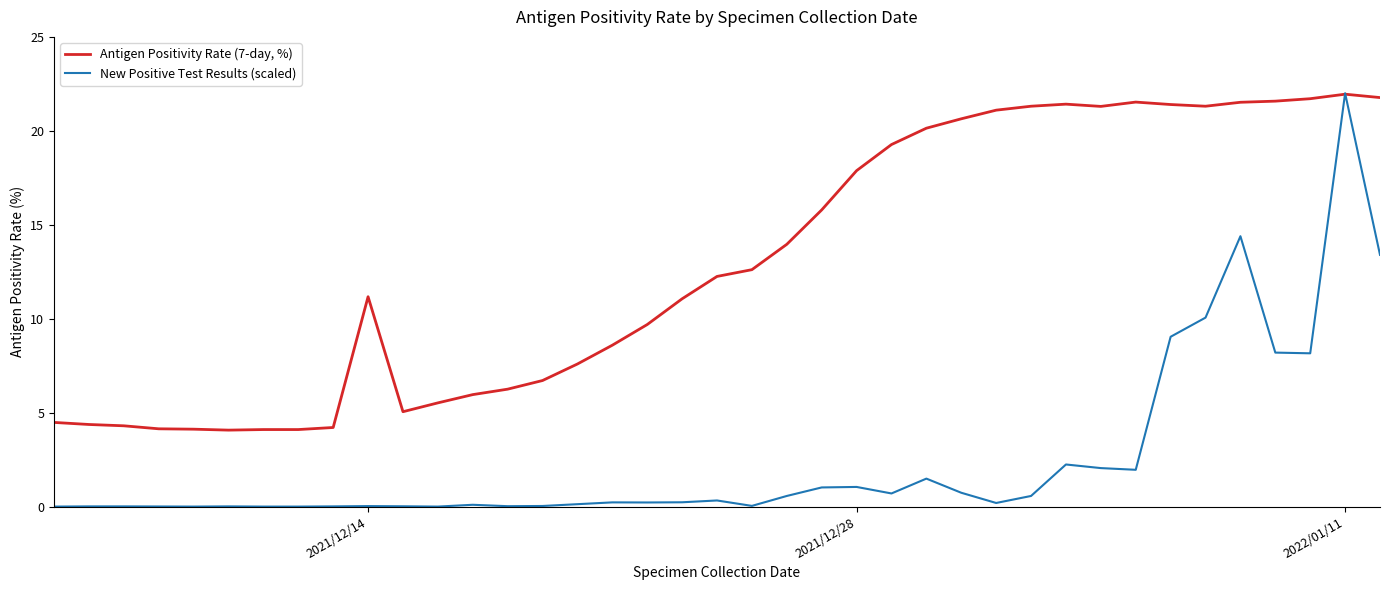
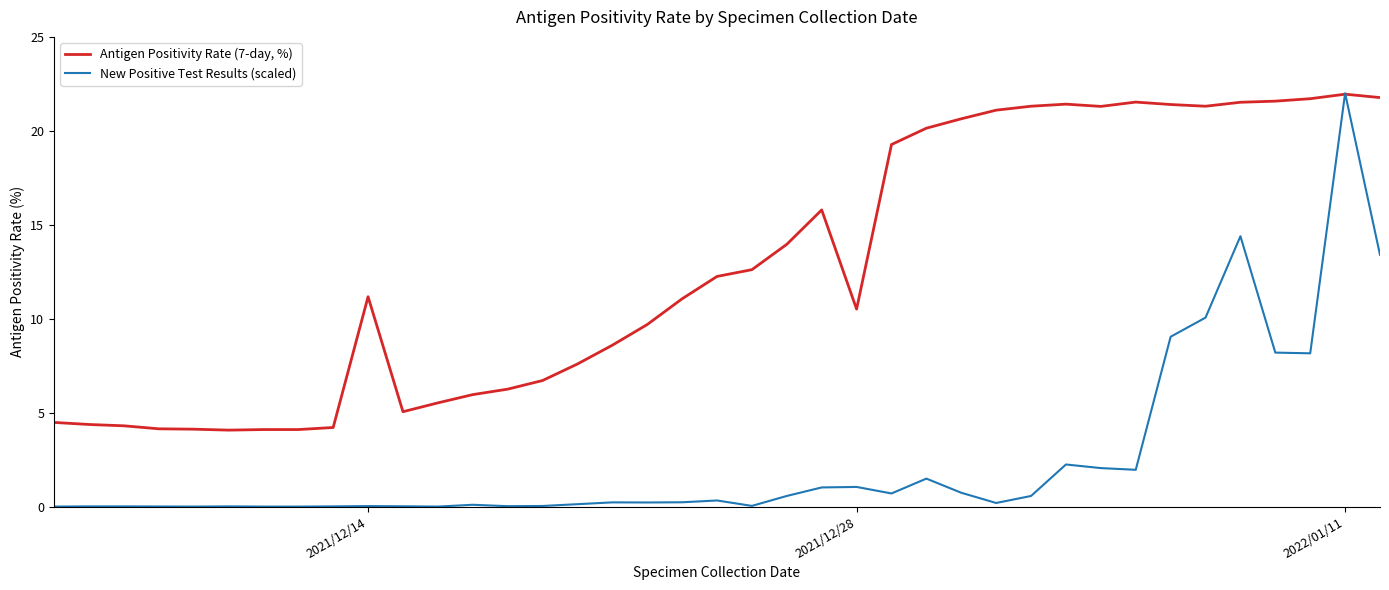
Antigen Positivity Rate (7-day, %), 2021/12/28: 17.9 -> 10.5
